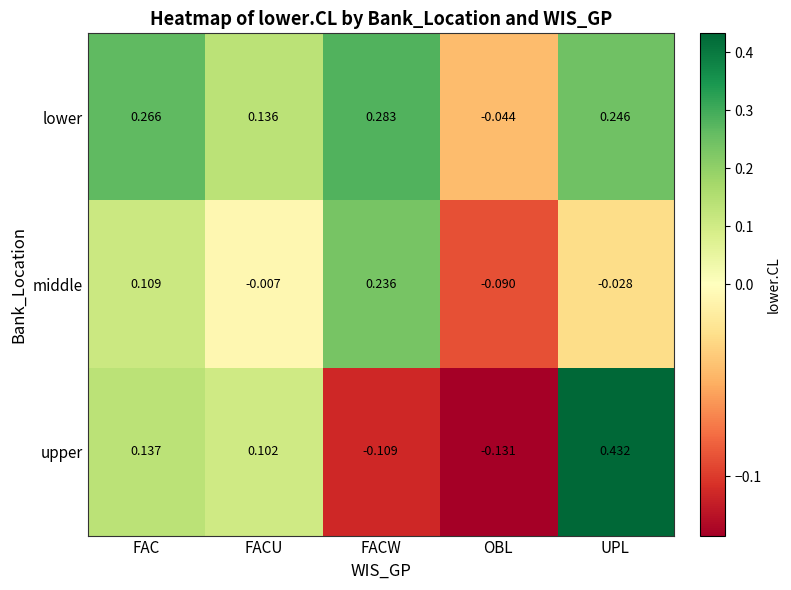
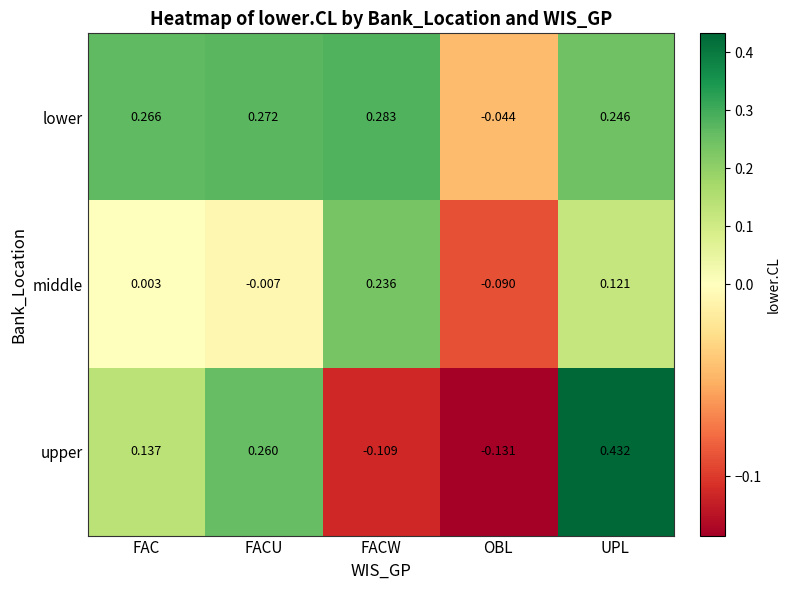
lower, FACU: 0.136 -> 0.272
middle, FAC: 0.109 -> 0.003
middle, UPL: -0.028 -> 0.121
upper, FACU: 0.102 -> 0.260
